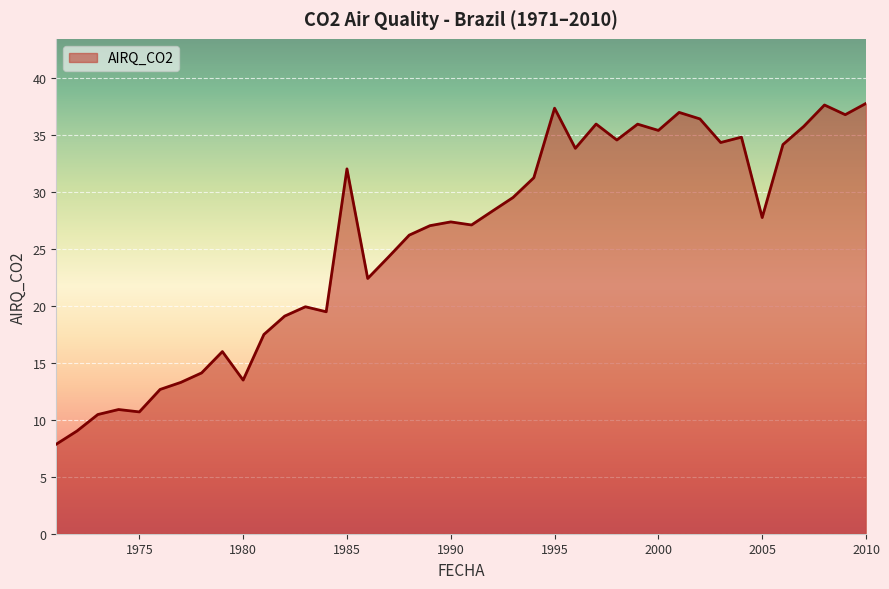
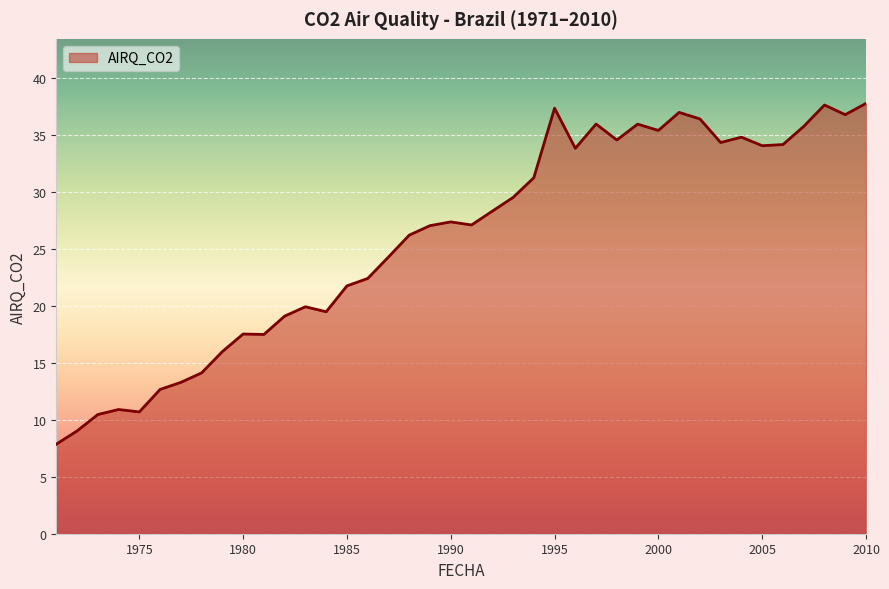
1980: 13.5 -> 17.5
1985: 32.0 -> 21.7
2005: 27.7 -> 34.0
